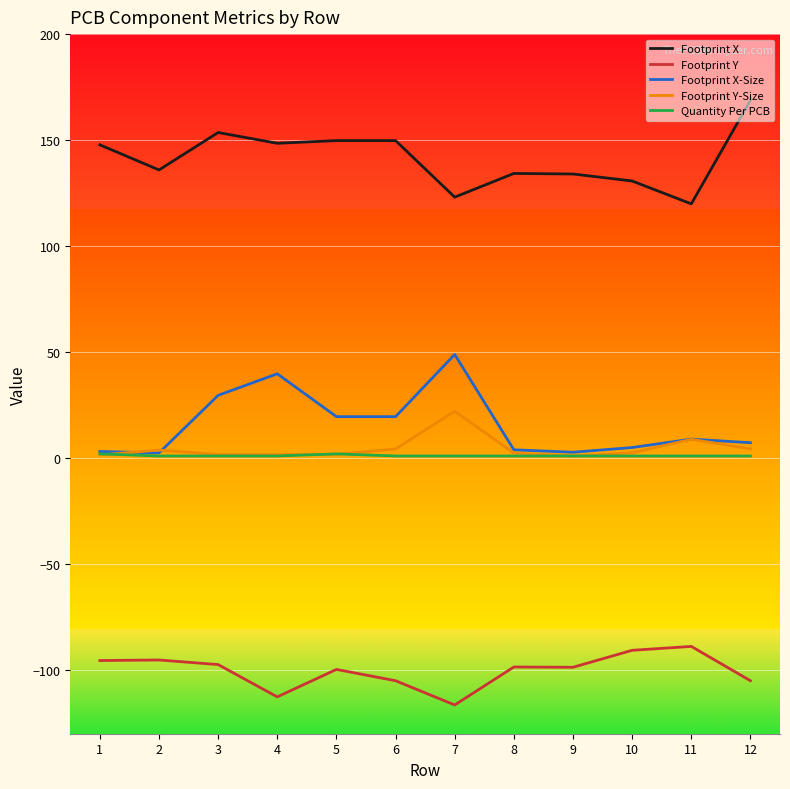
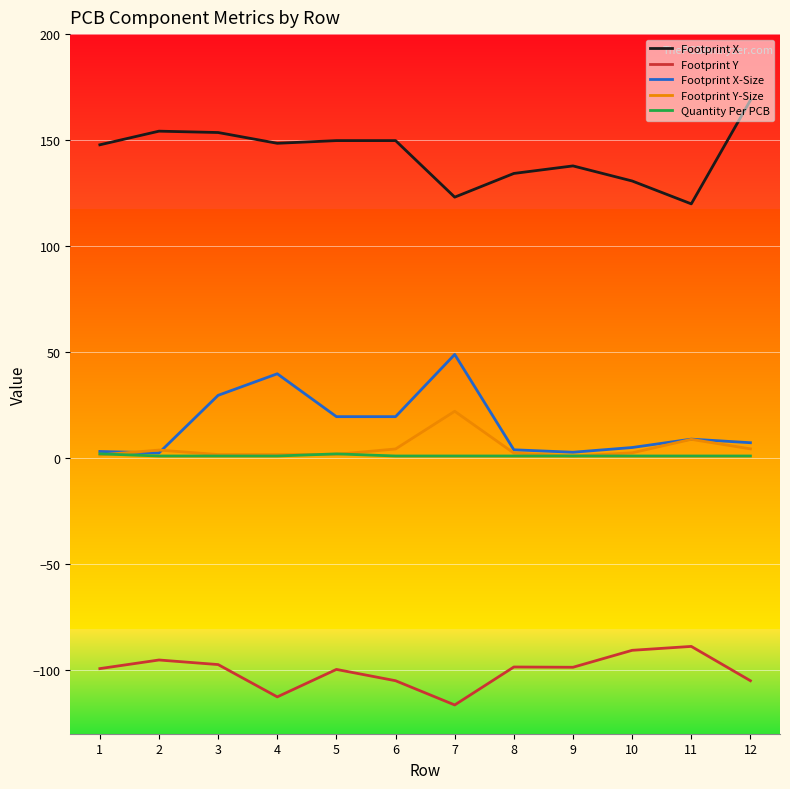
Footprint Y, 1: -95 -> -99
Footprint X, 2: 136 -> 154
Footprint X, 9: 134 -> 138
